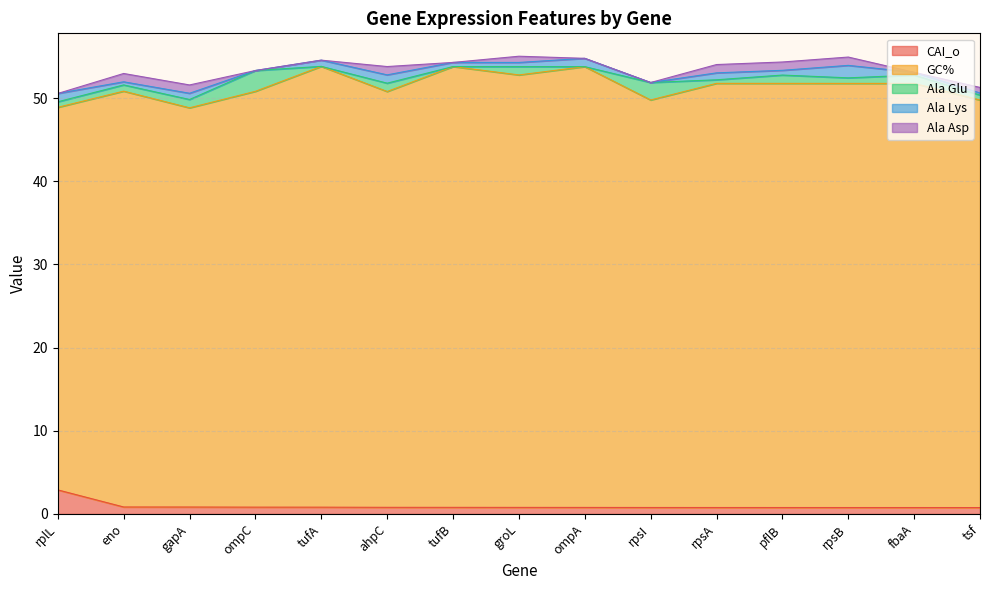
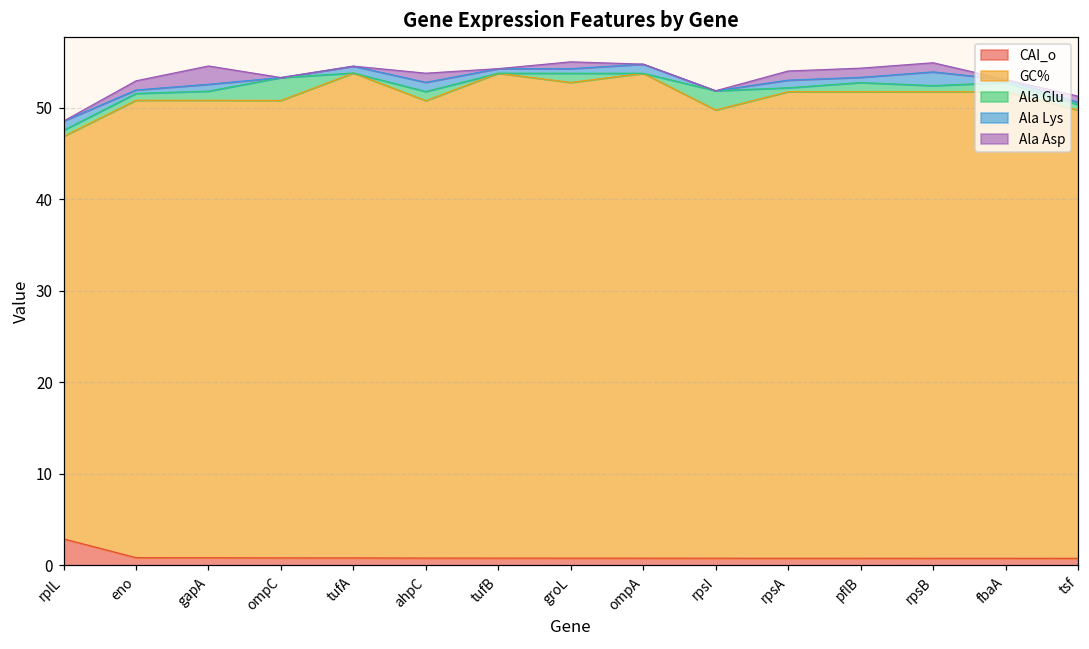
GC%, rplL: 46 -> 44
GC%, gapA: 48 -> 50
Ala Asp, gapA: 1 -> 2
